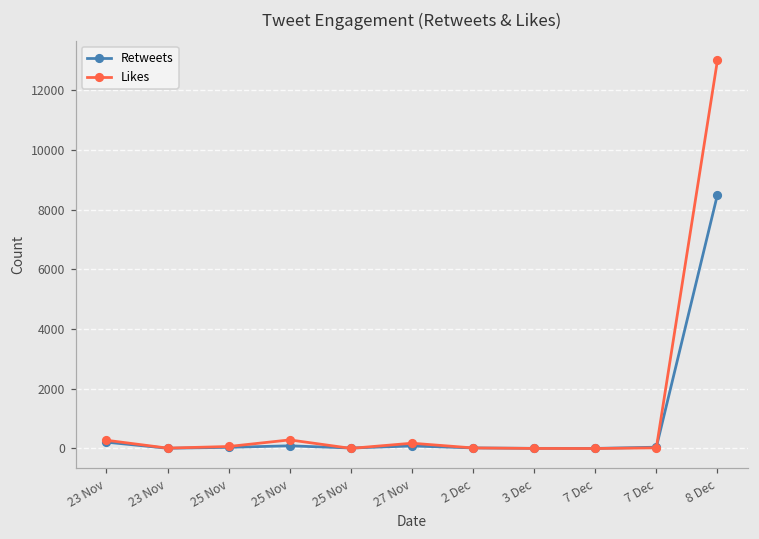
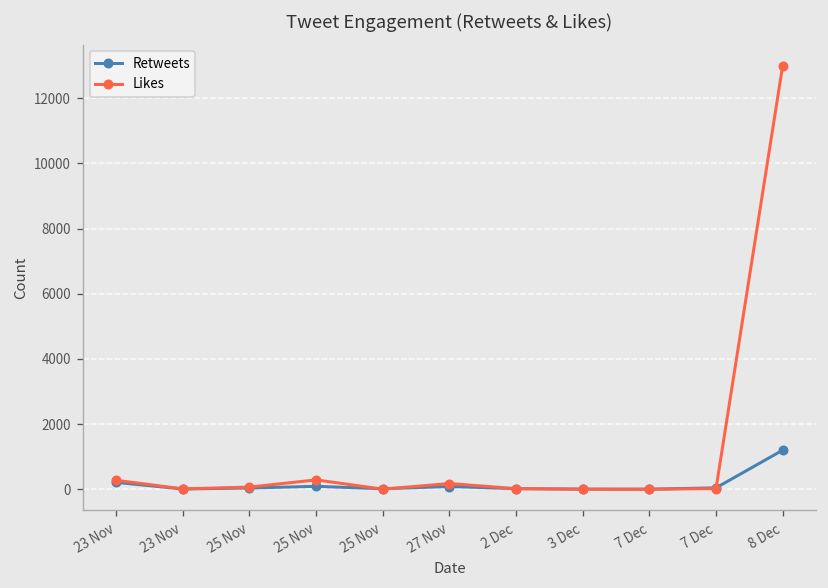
Retweets, 8 Dec: 8500 -> 1200
